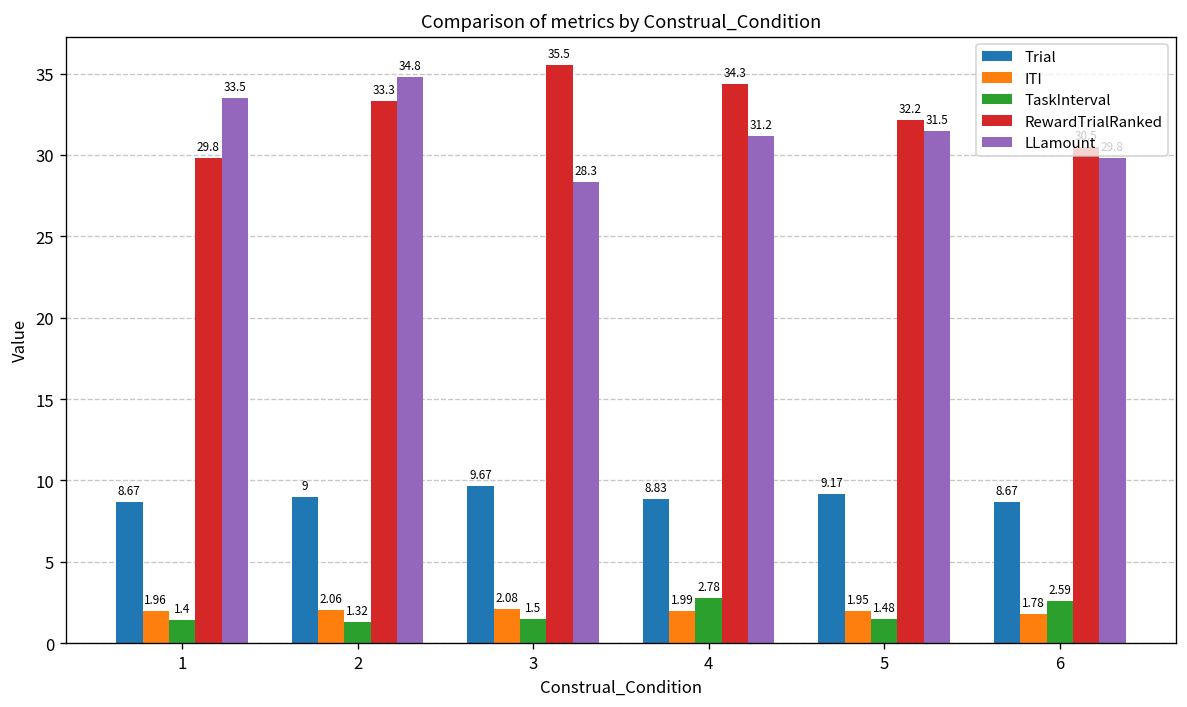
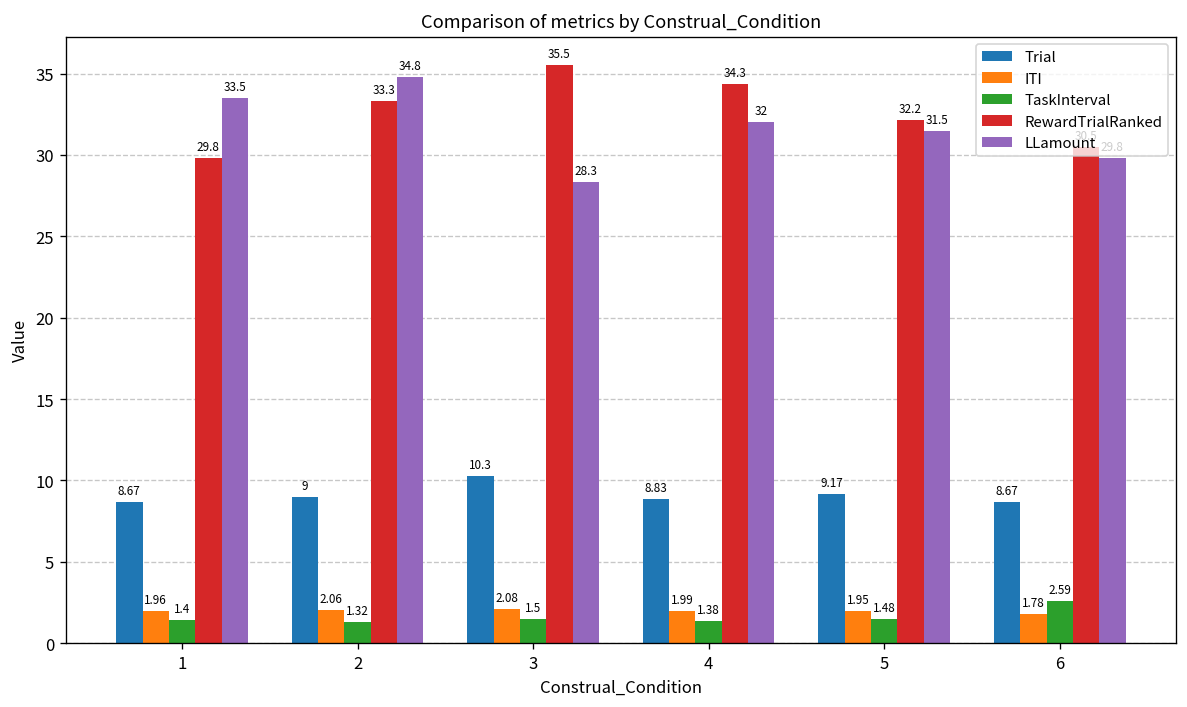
Trial, 3: 9.67 -> 10.3
TaskInterval, 4: 2.78 -> 1.38
LLamount, 4: 31.2 -> 32
